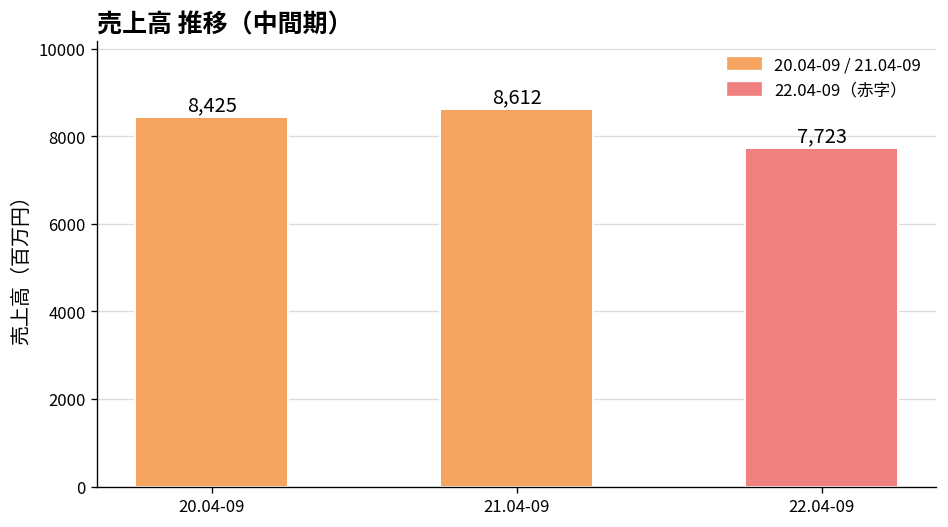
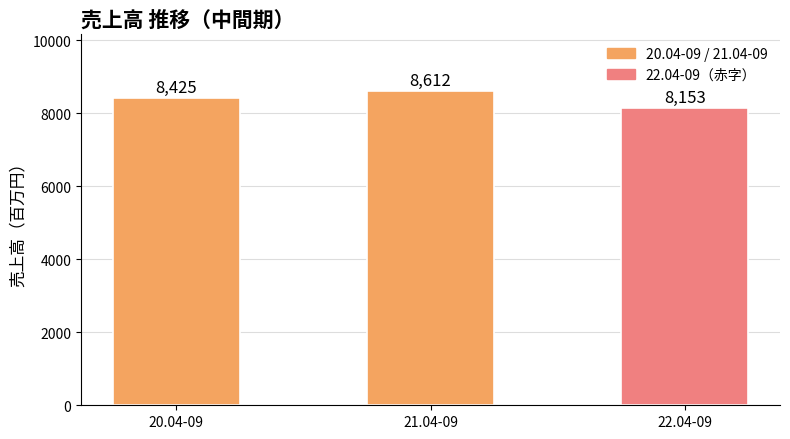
22.04-09: 7,723 -> 8,153
